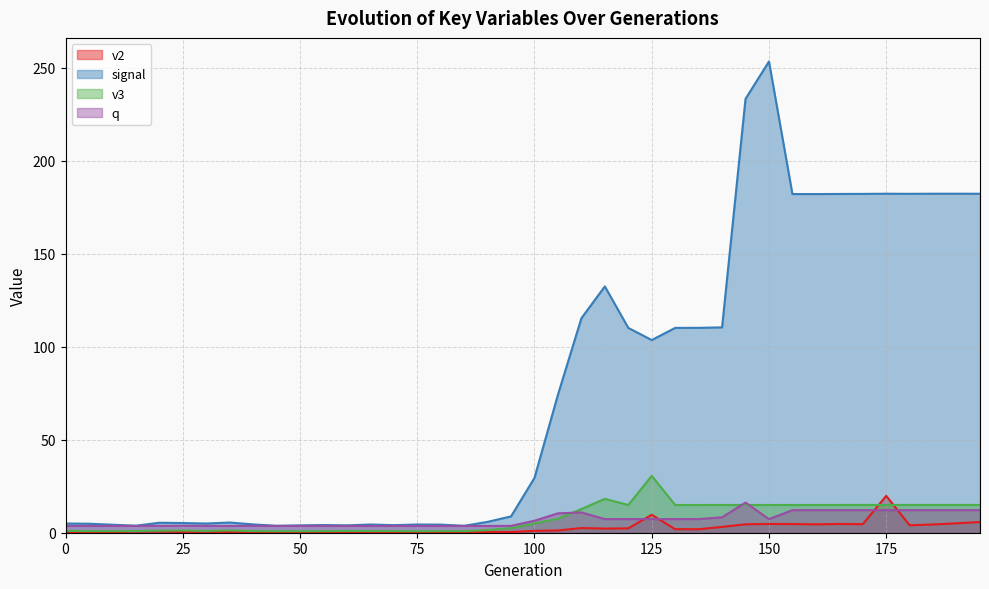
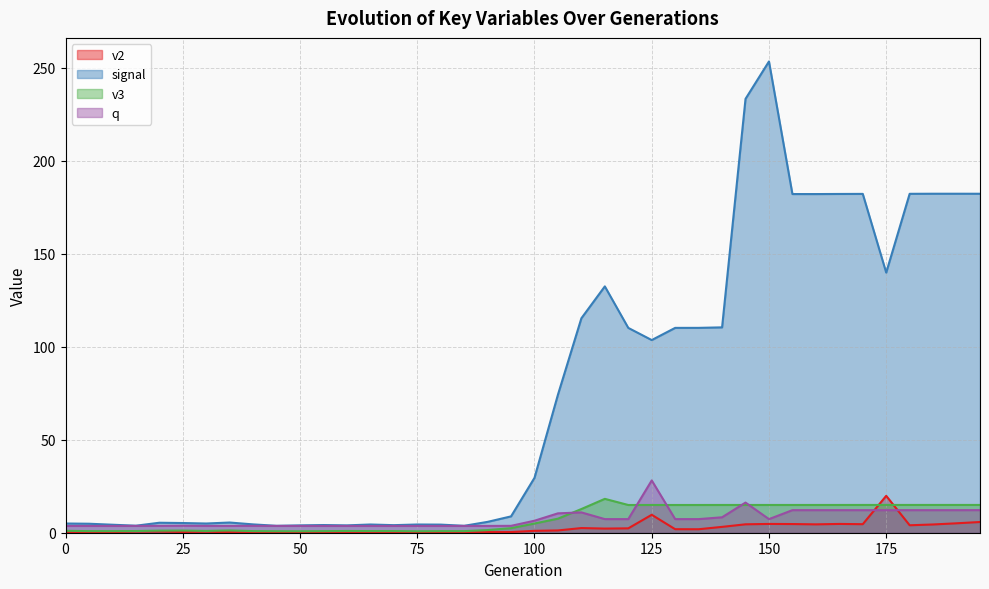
v3, 125: 31 -> 15
q, 125: 7 -> 28
signal, 175: 182 -> 140
